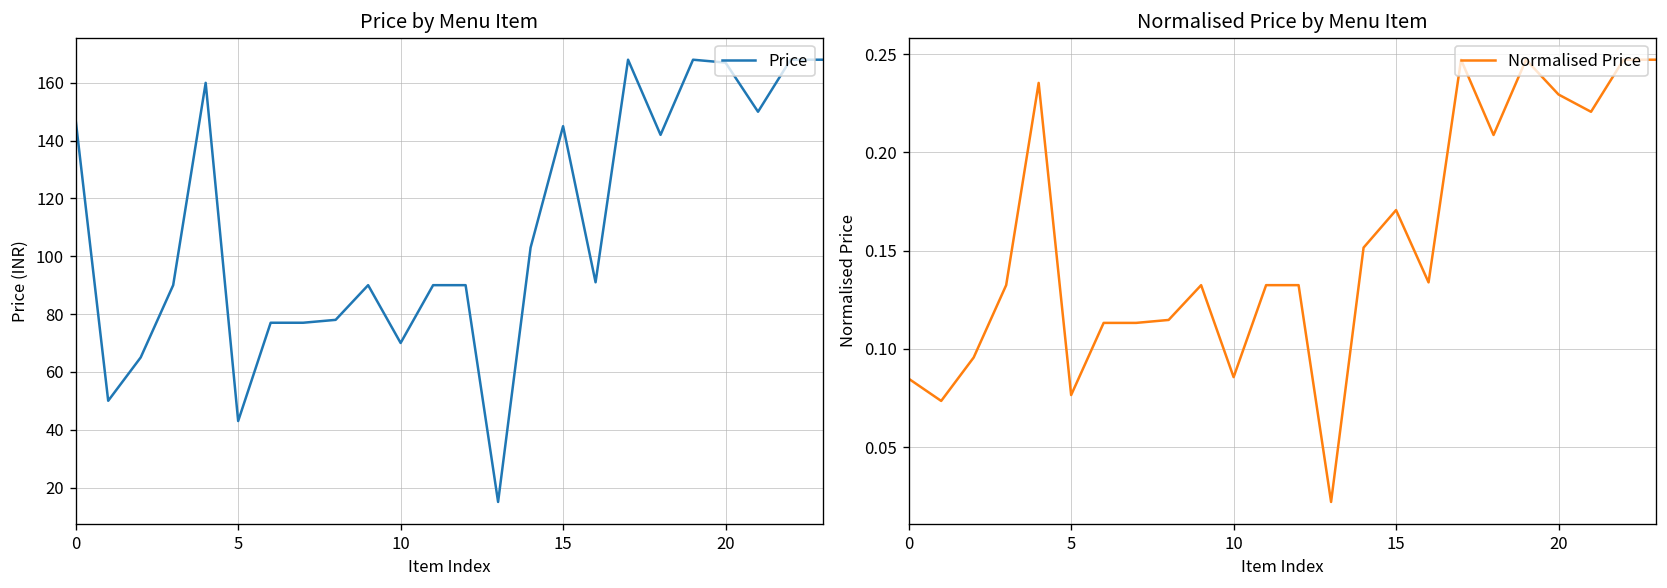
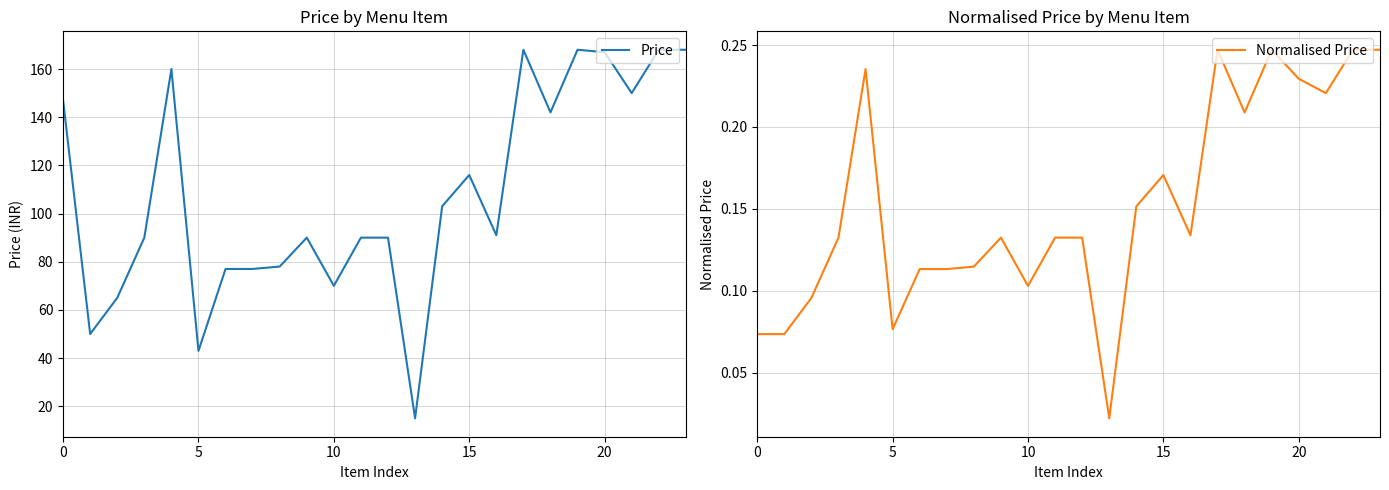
Price by Menu Item, 15: 145 -> 116
Normalised Price by Menu Item, 0: 0.085 -> 0.074
Normalised Price by Menu Item, 10: 0.086 -> 0.103
